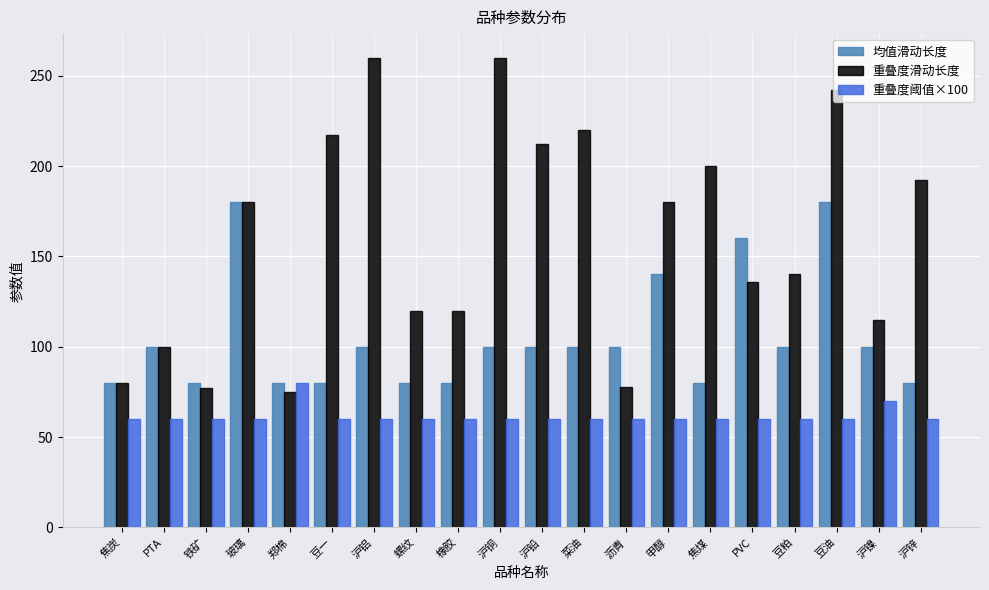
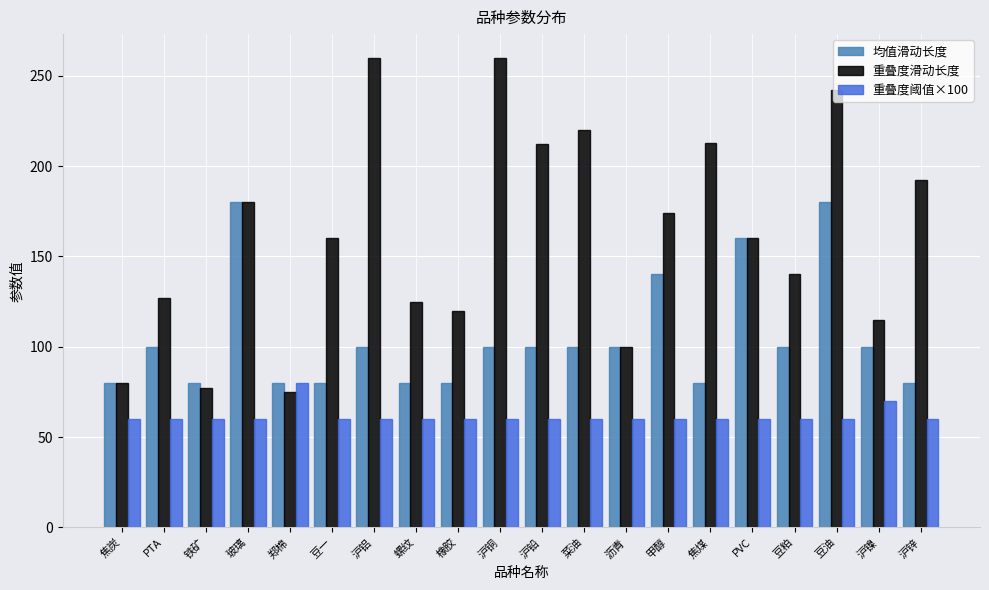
重叠度滑动长度, PTA: 100 -> 127
重叠度滑动长度, 豆一: 217 -> 160
重叠度滑动长度, 螺纹: 120 -> 125
重叠度滑动长度, 沥青: 78 -> 100
重叠度滑动长度, 甲醇: 180 -> 174
重叠度滑动长度, 焦煤: 200 -> 213
重叠度滑动长度, PVC: 136 -> 160
